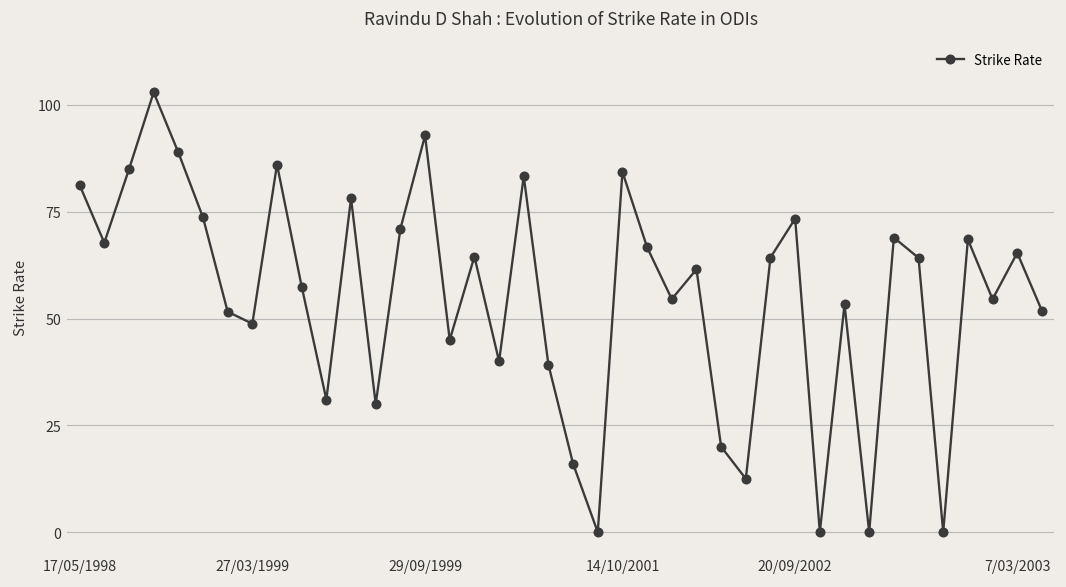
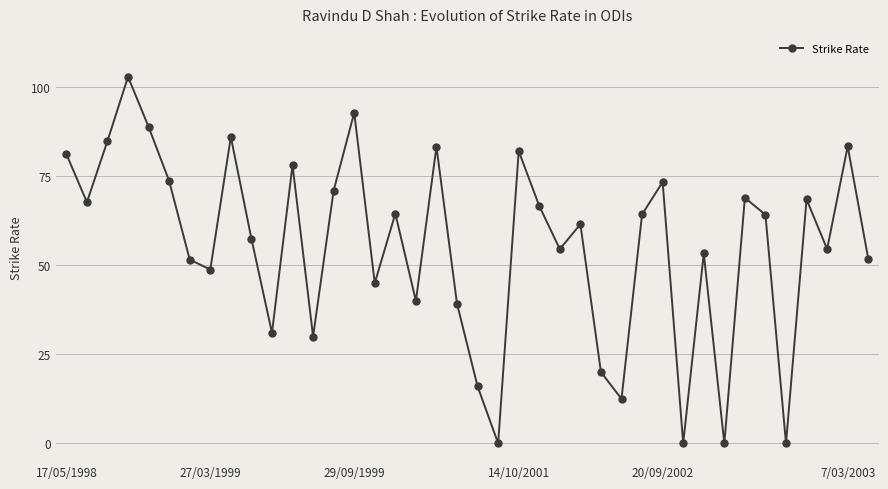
14/10/2001: 84 -> 82
7/03/2003: 65 -> 83
